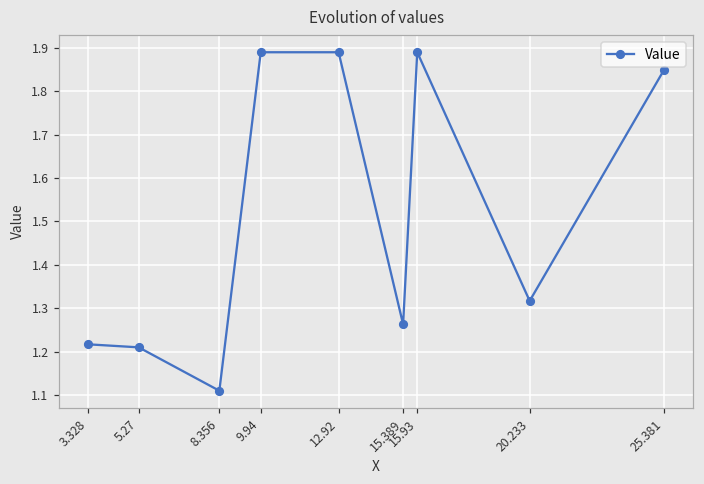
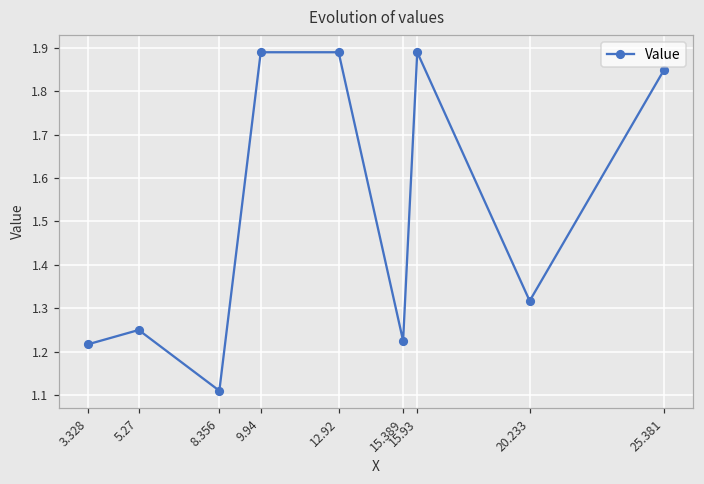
5.27: 1.21 -> 1.25
15.389: 1.26 -> 1.23
